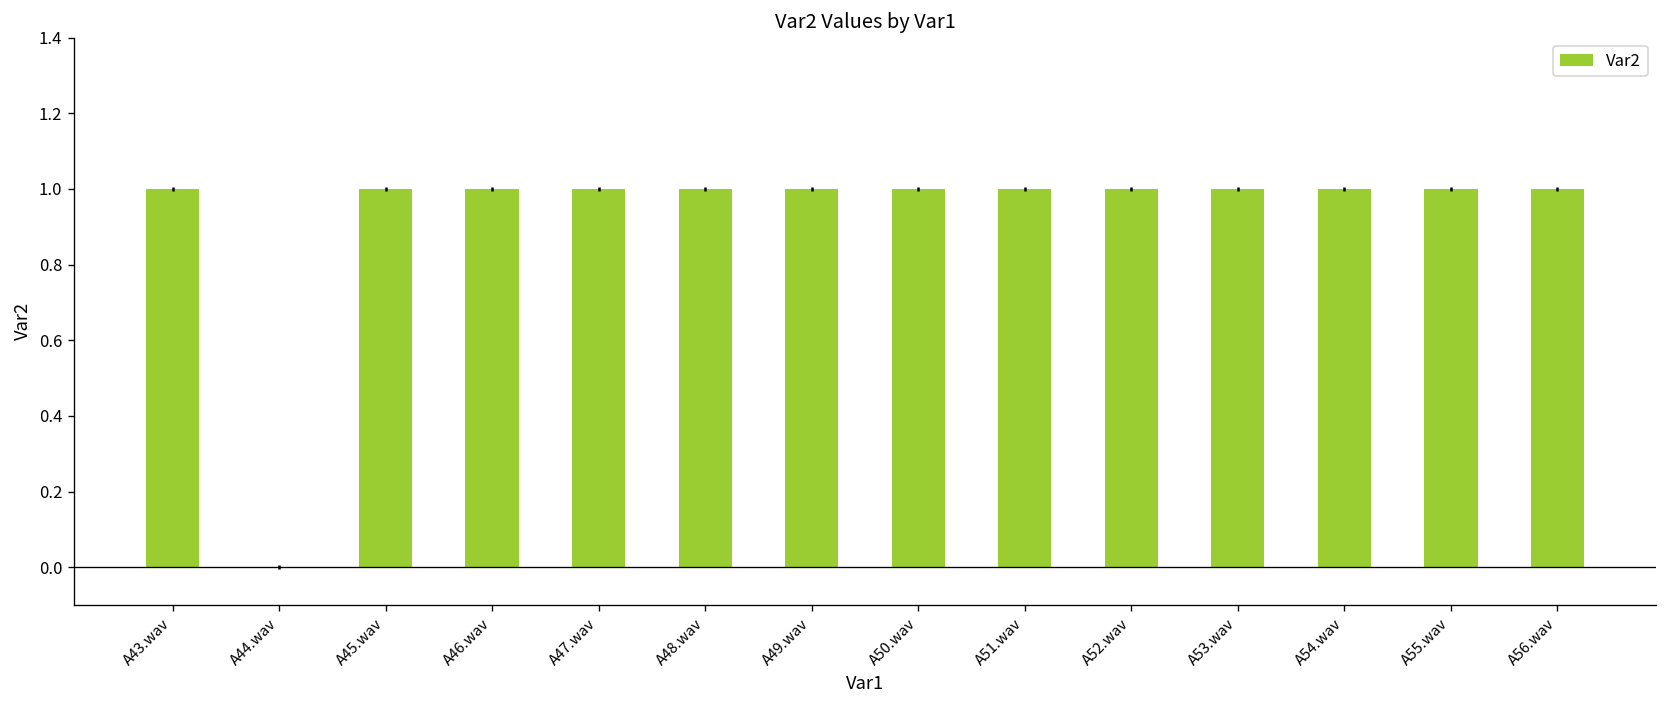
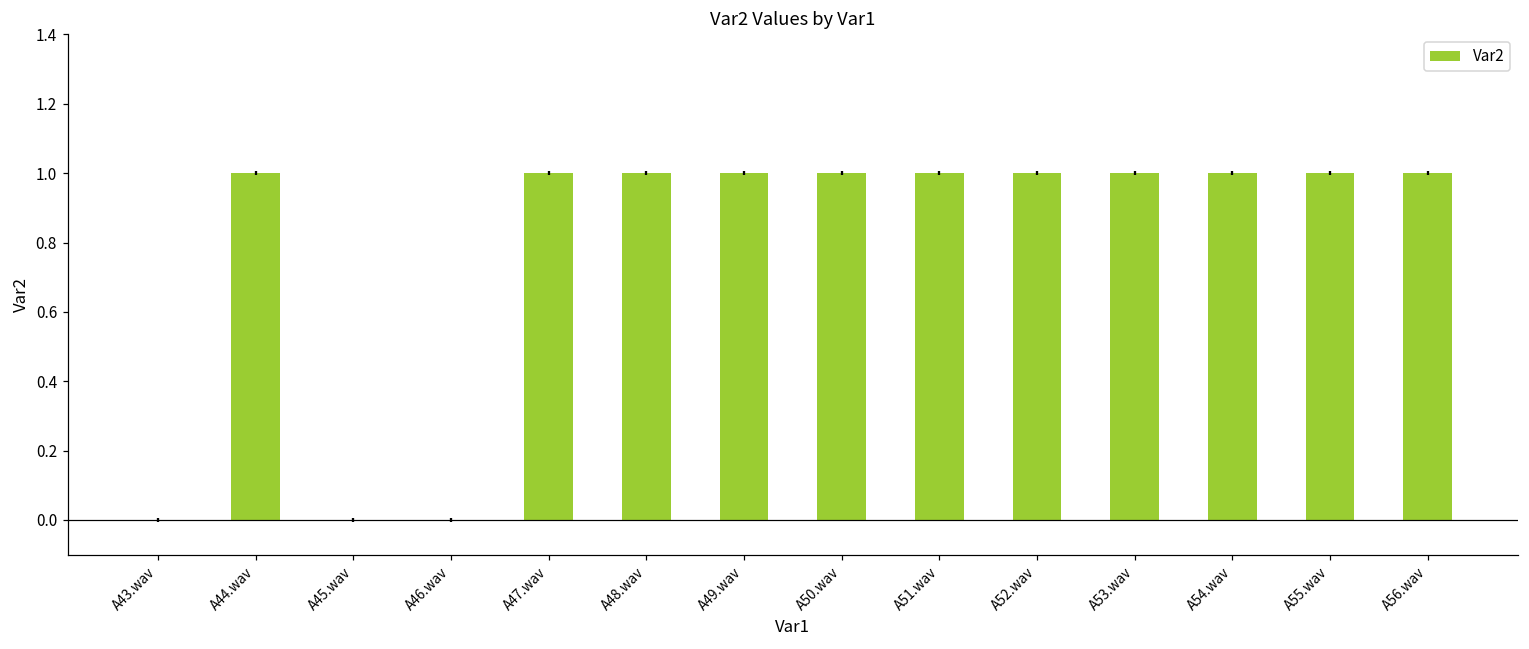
A43.wav: 1 -> 0
A44.wav: 0 -> 1
A45.wav: 1 -> 0
A46.wav: 1 -> 0
